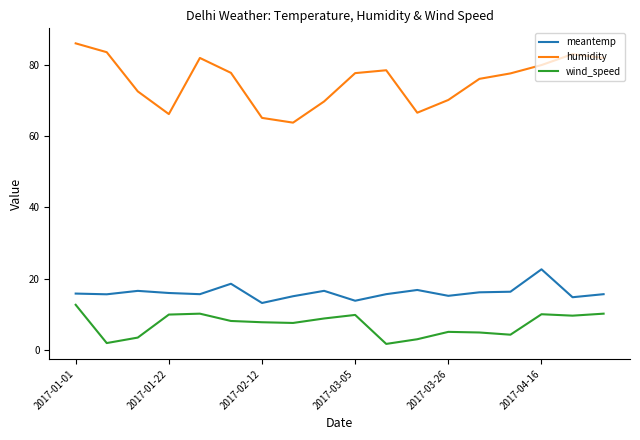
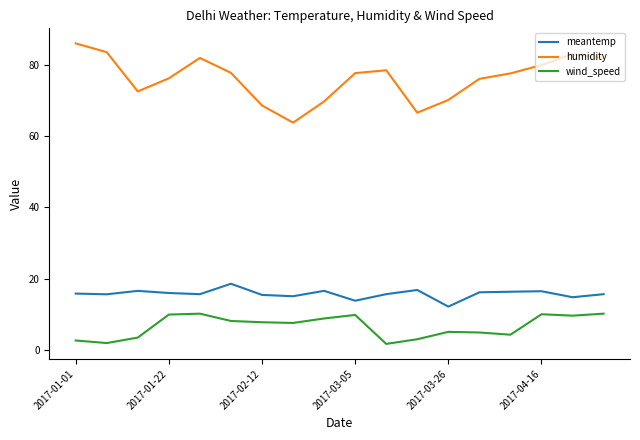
wind_speed, 2017-01-01: 13 -> 3
humidity, 2017-01-22: 66 -> 76
meantemp, 2017-02-12: 13 -> 15
humidity, 2017-02-12: 65 -> 69
meantemp, 2017-03-26: 15 -> 12
meantemp, 2017-04-16: 23 -> 17
